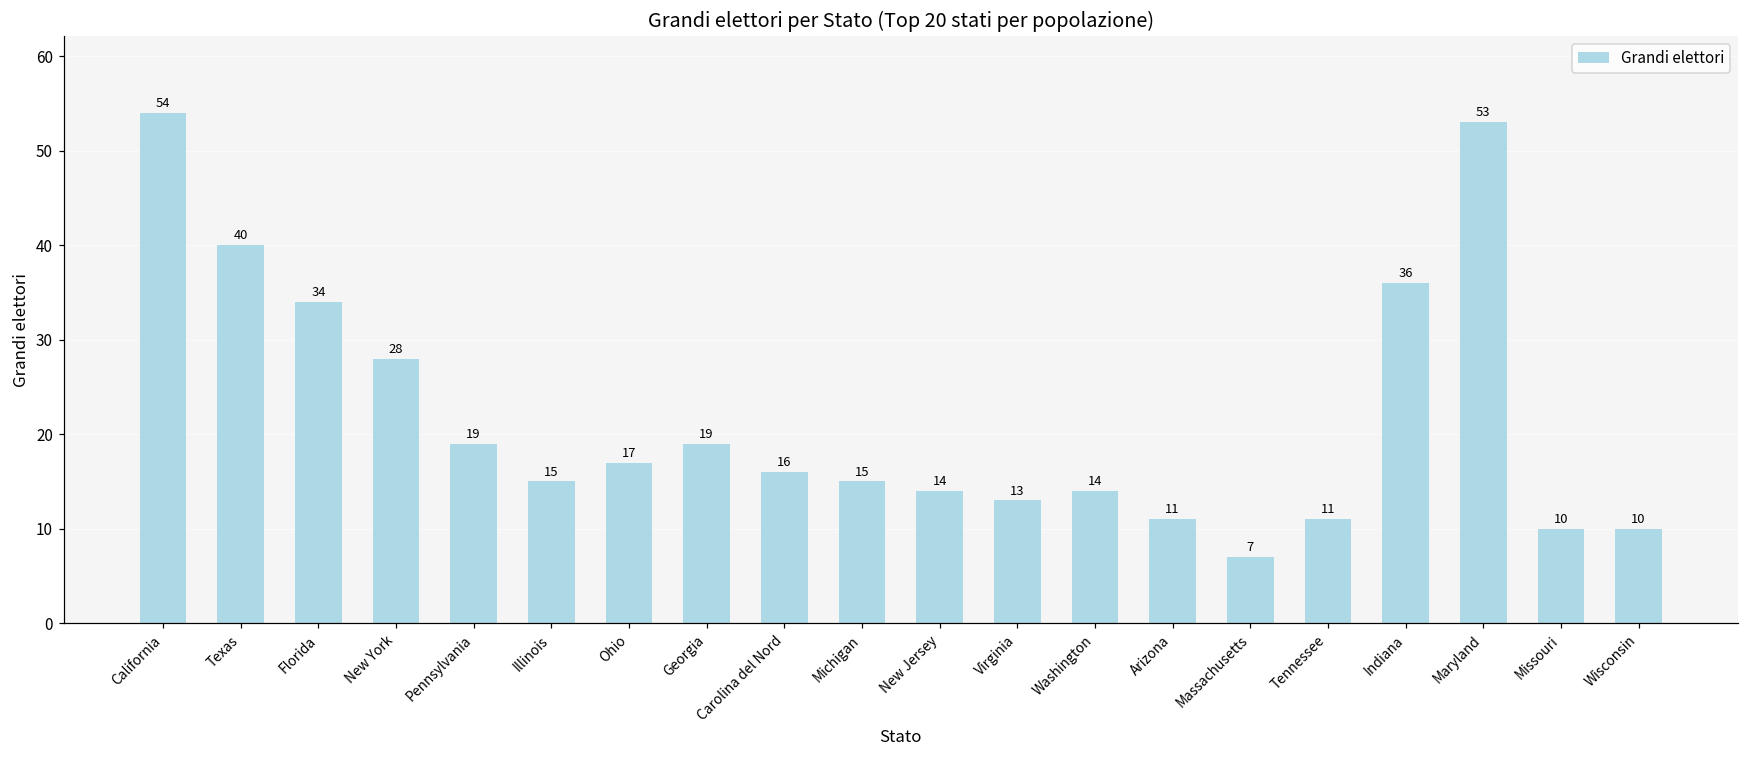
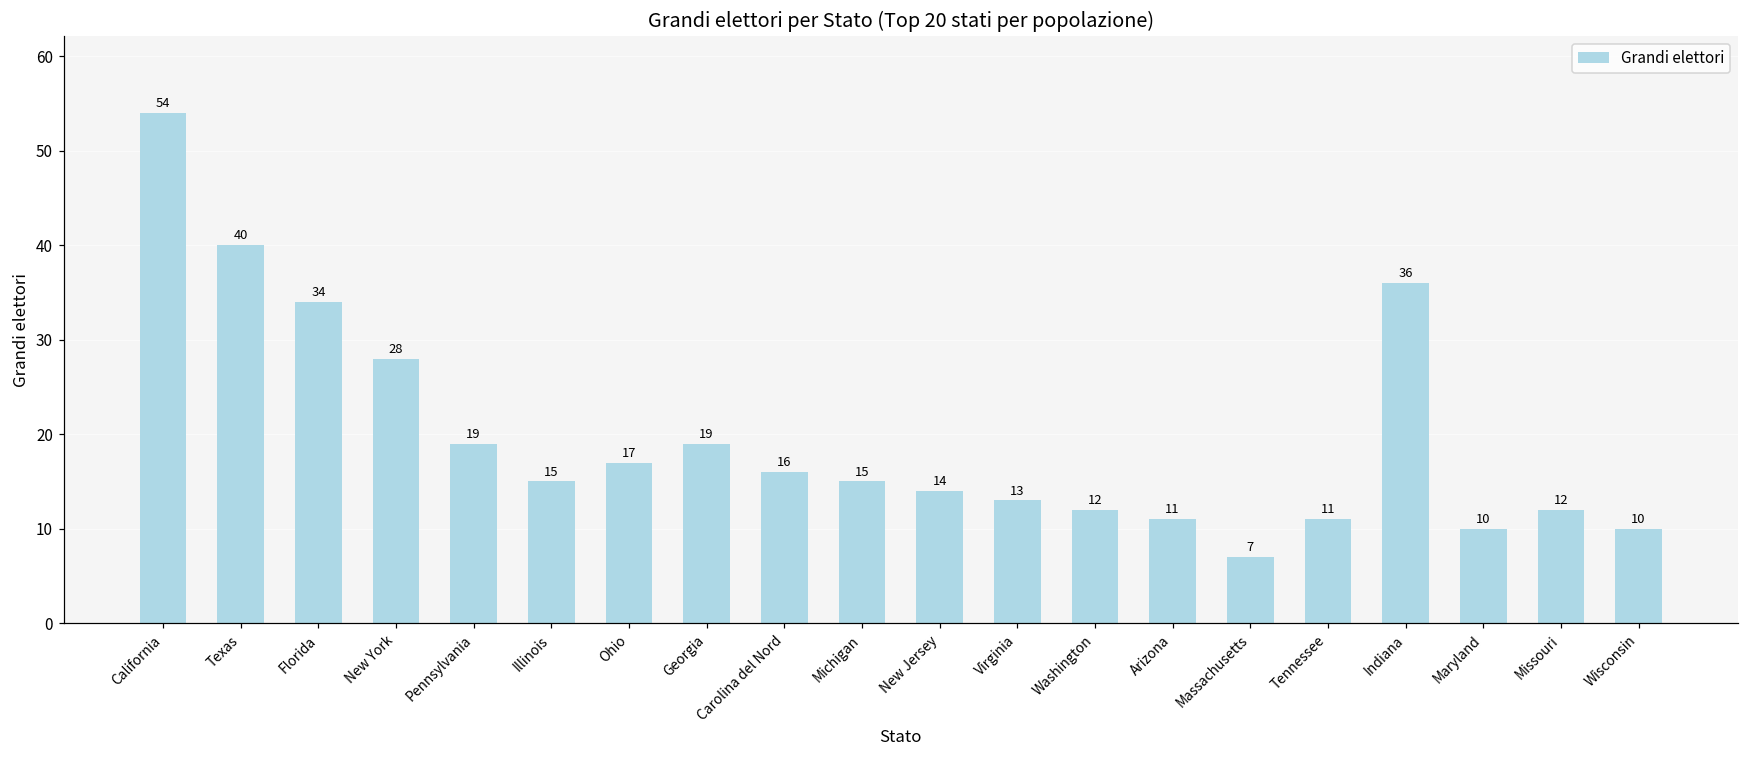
Washington: 14 -> 12
Maryland: 53 -> 10
Missouri: 10 -> 12
